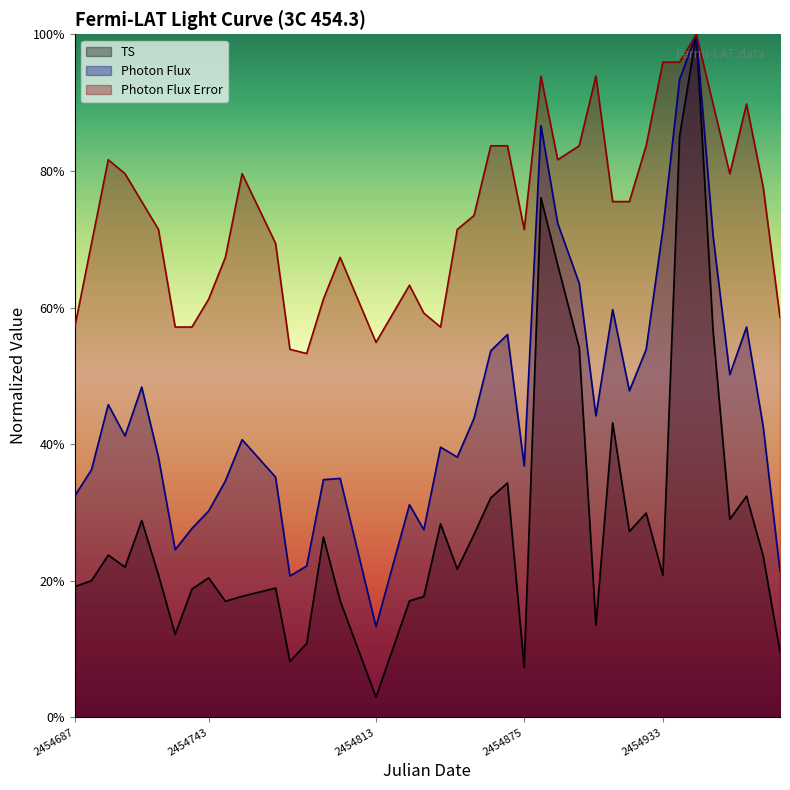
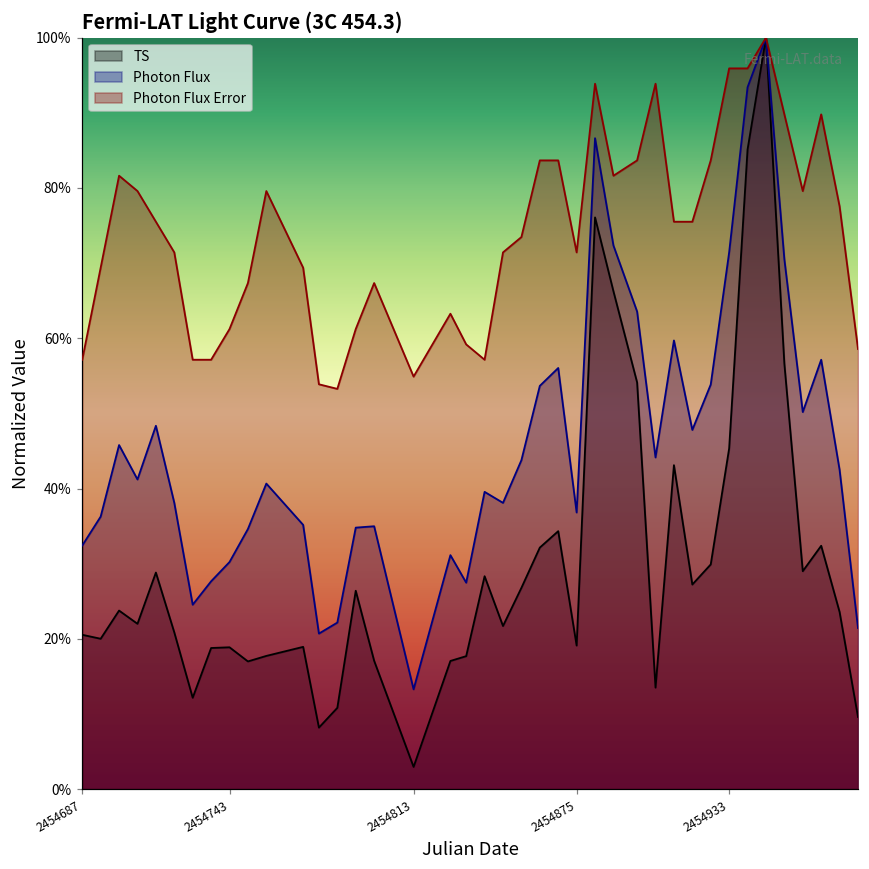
TS, 2454687: 19% -> 21%
TS, 2454743: 20% -> 19%
TS, 2454875: 7% -> 19%
TS, 2454933: 21% -> 45%
